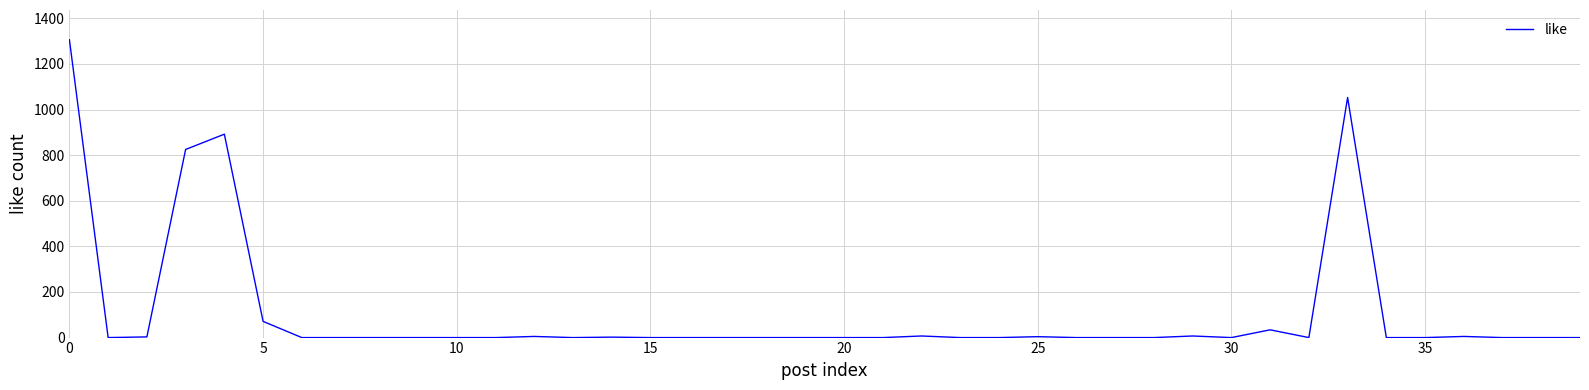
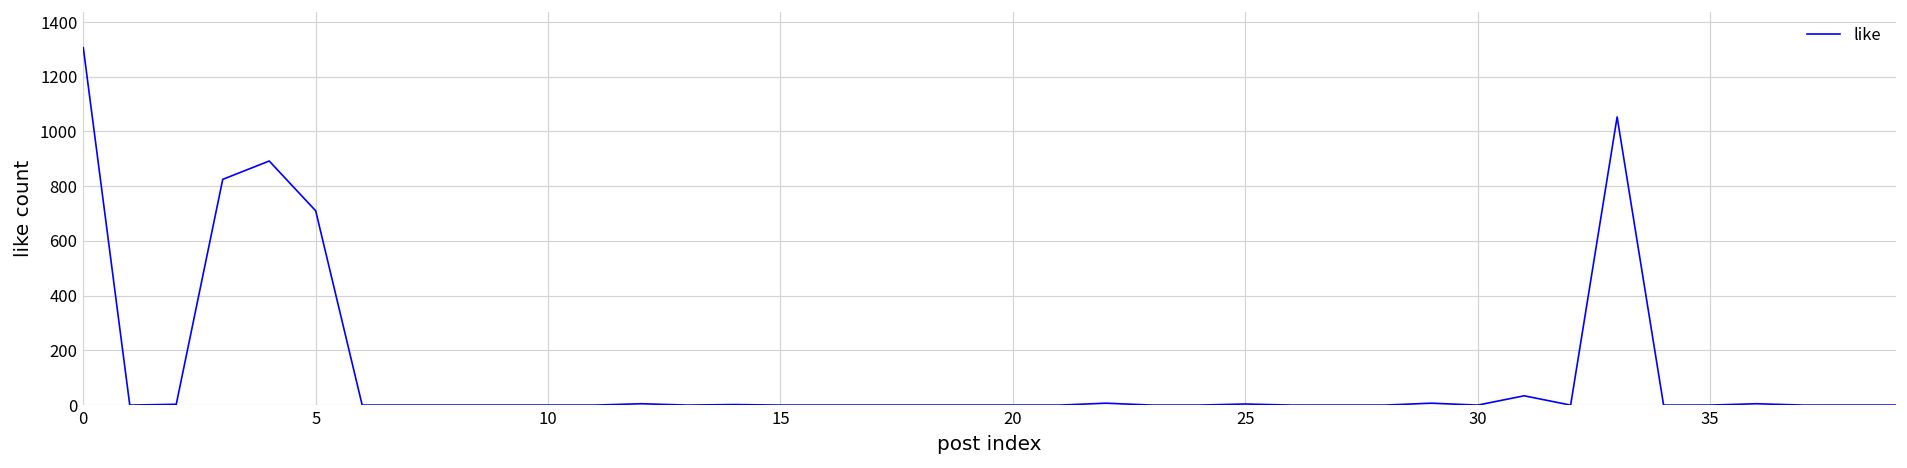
5: 70 -> 710
